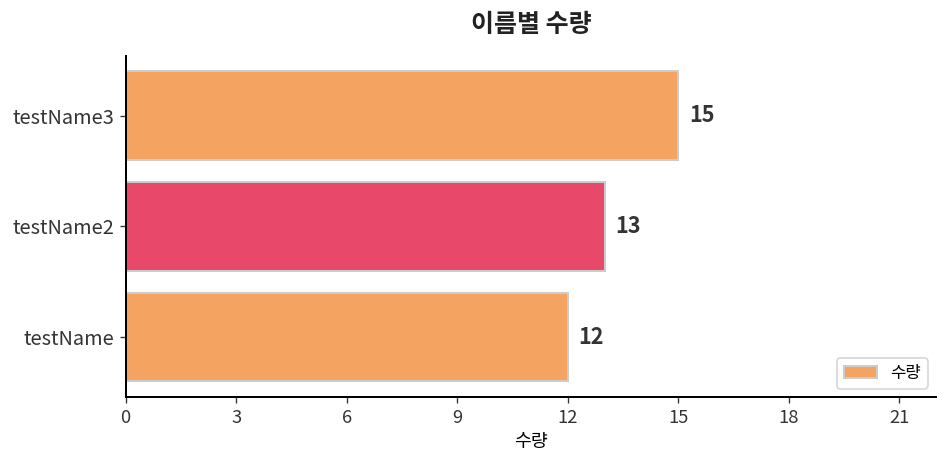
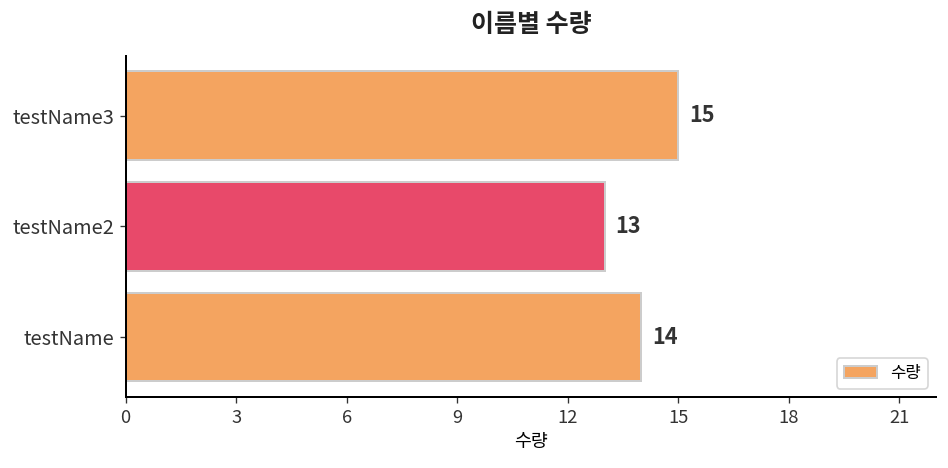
testName: 12 -> 14
